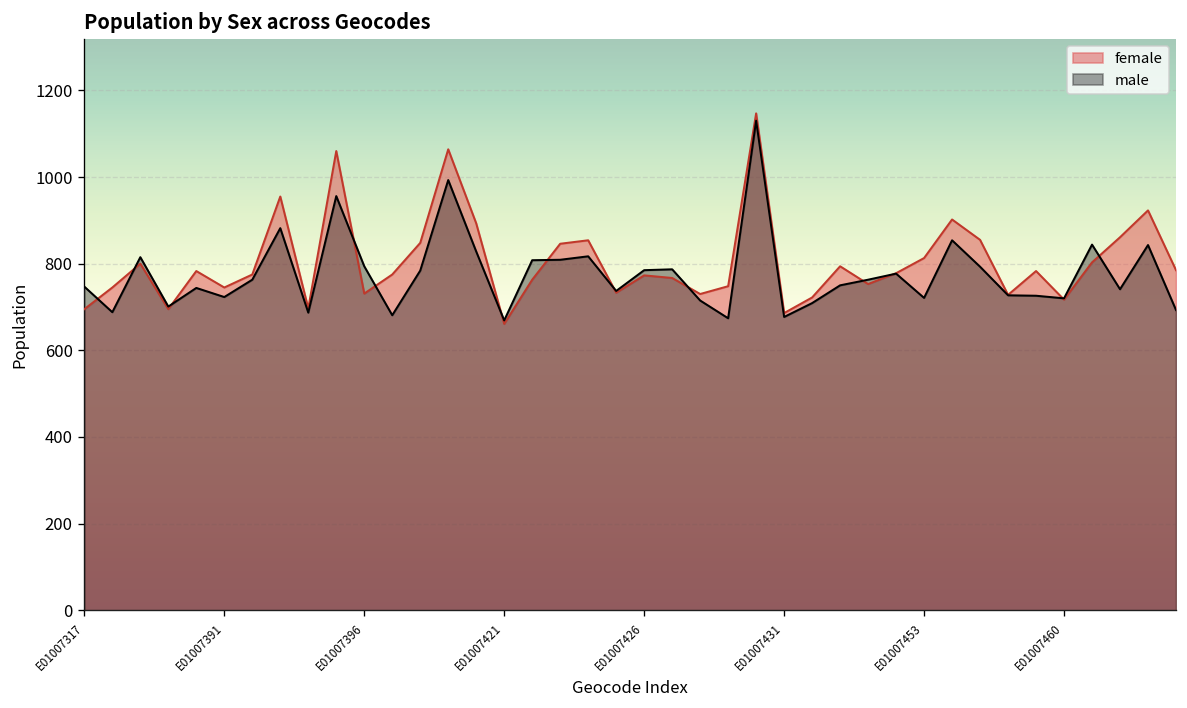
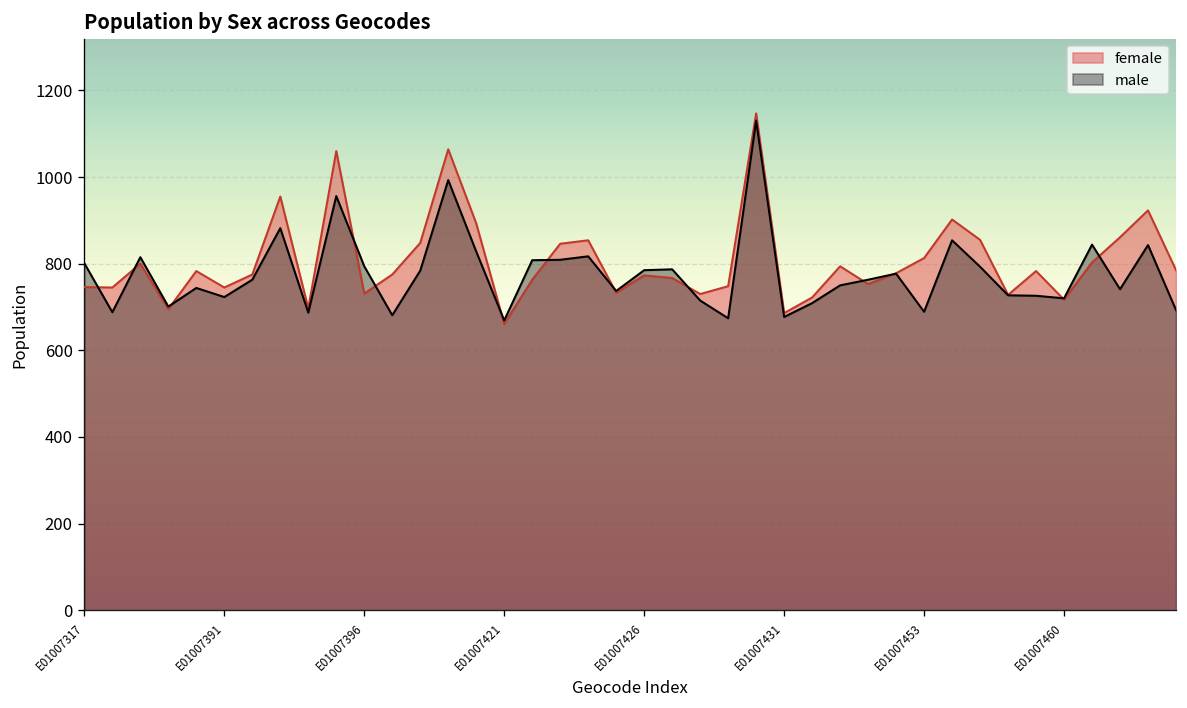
female, E01007317: 700 -> 750
male, E01007317: 750 -> 800
male, E01007453: 720 -> 690
